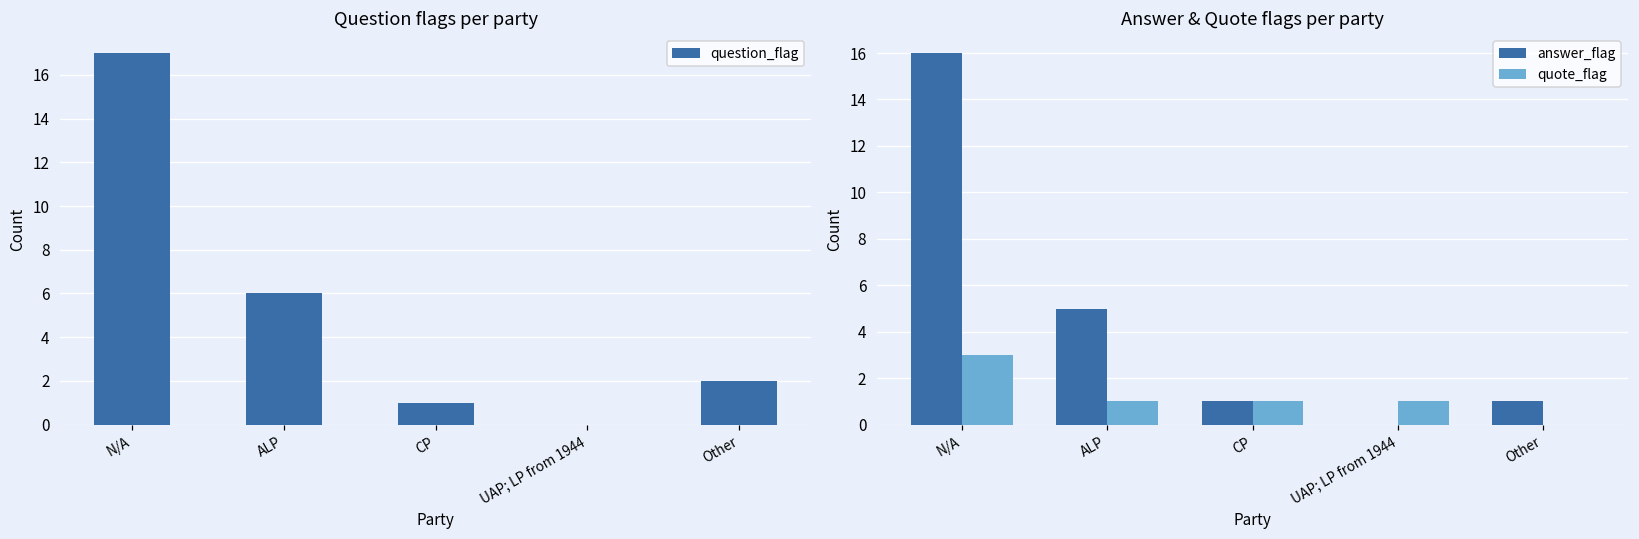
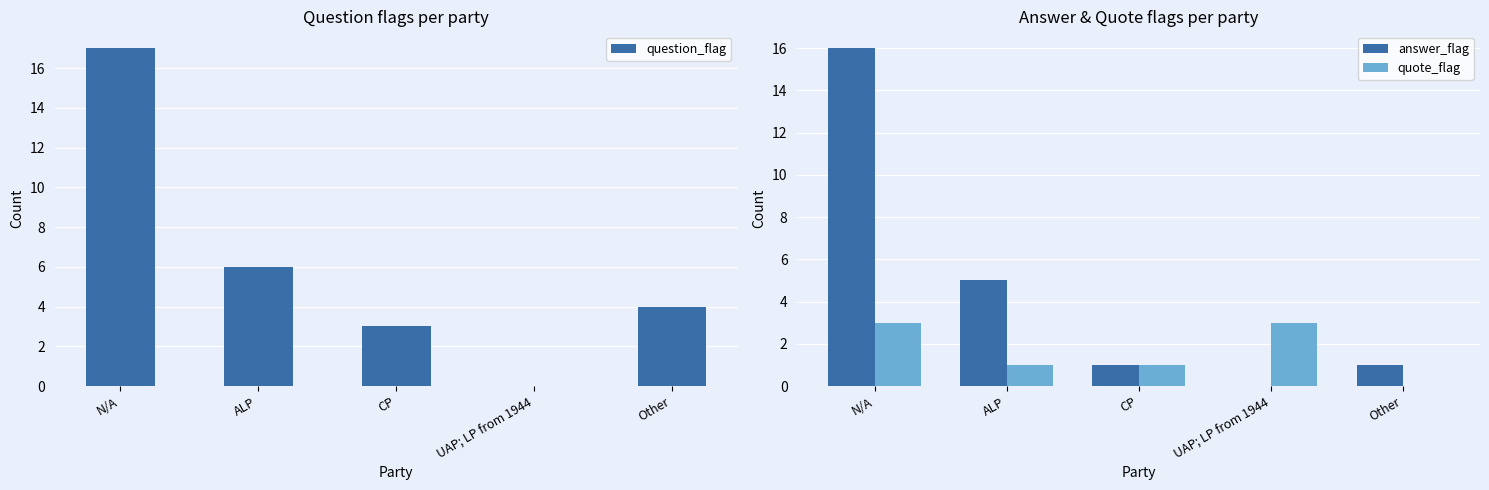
Question flags per party, CP: 1 -> 3
Question flags per party, Other: 2 -> 4
Answer & Quote flags per party, quote_flag, UAP; LP from 1944: 1 -> 3
